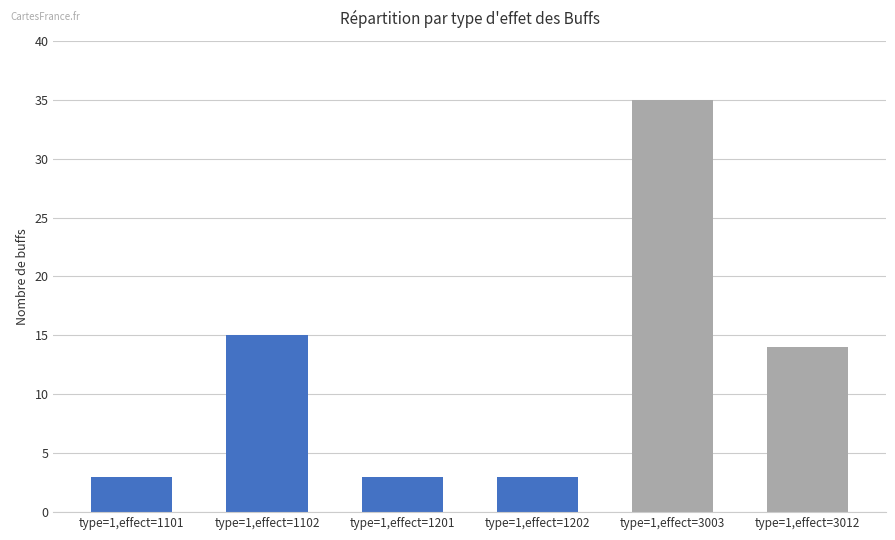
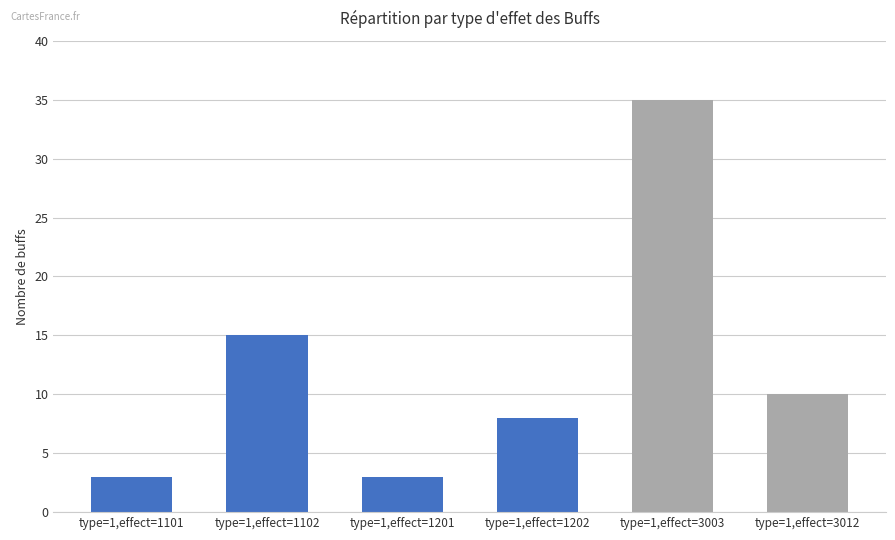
type=1,effect=1202: 3 -> 8
type=1,effect=3012: 14 -> 10
